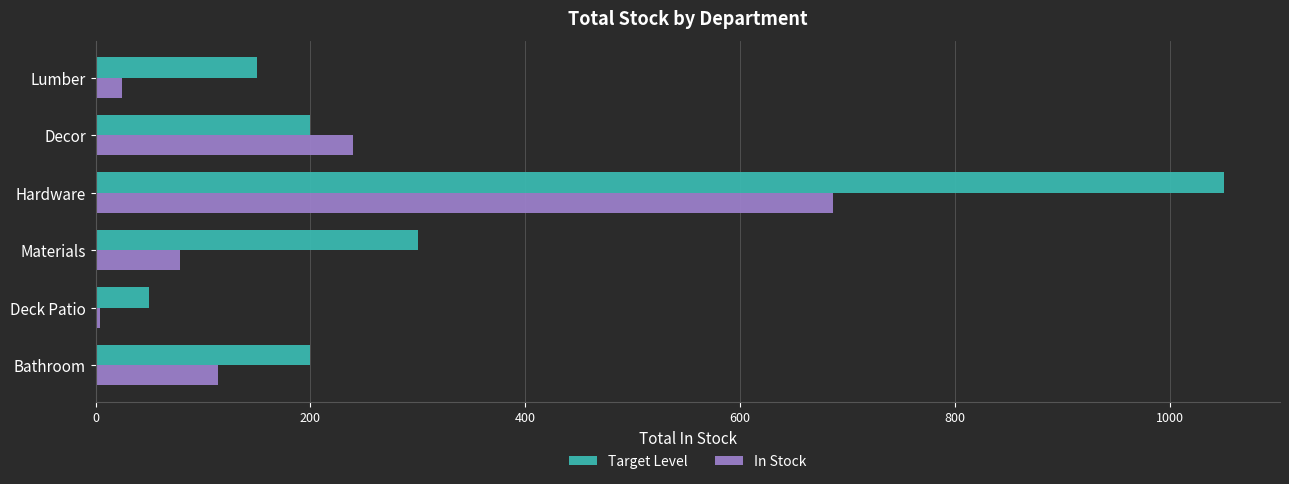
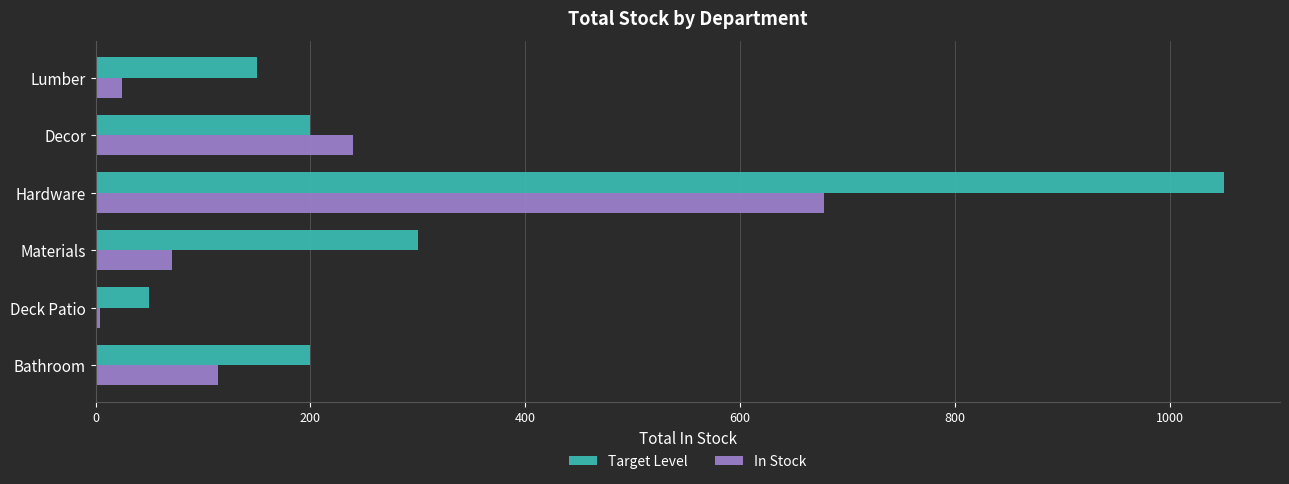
In Stock, Hardware: 686 -> 678
In Stock, Materials: 79 -> 71
